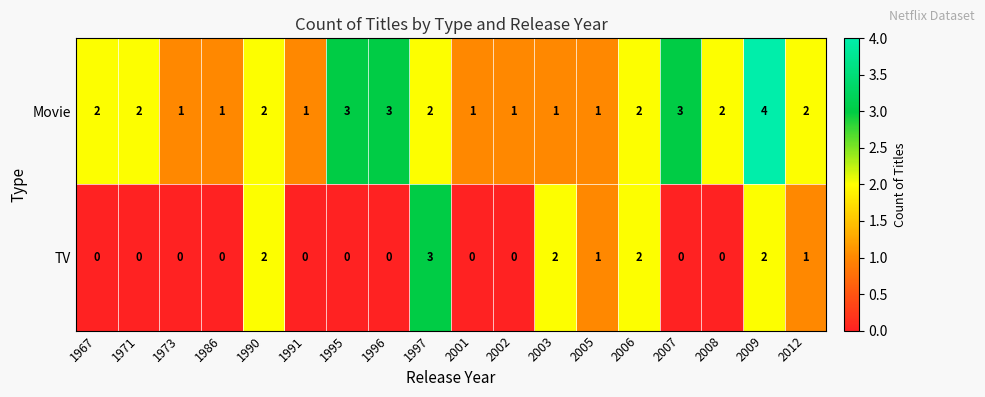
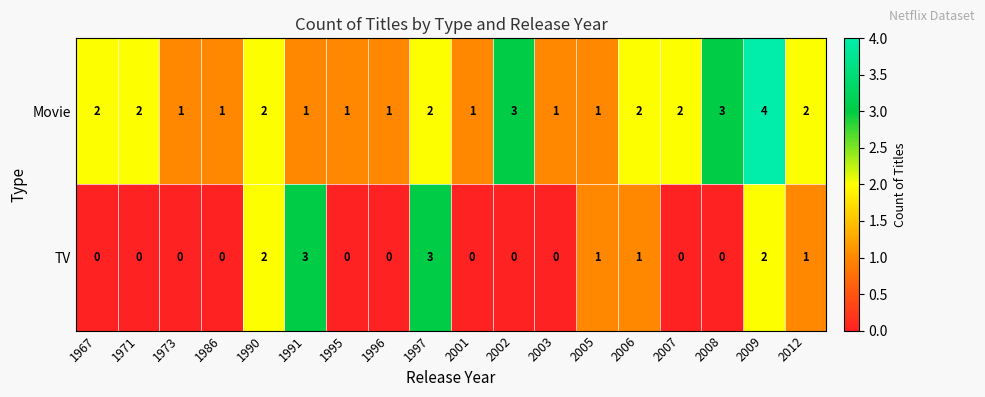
Movie, 1995: 3 -> 1
Movie, 1996: 3 -> 1
Movie, 2002: 1 -> 3
Movie, 2007: 3 -> 2
Movie, 2008: 2 -> 3
TV, 1991: 0 -> 3
TV, 2003: 2 -> 0
TV, 2006: 2 -> 1
